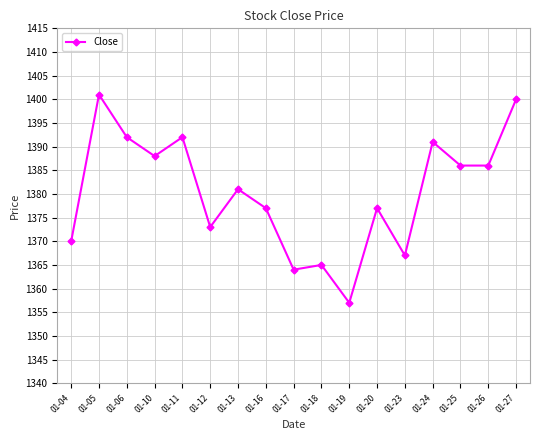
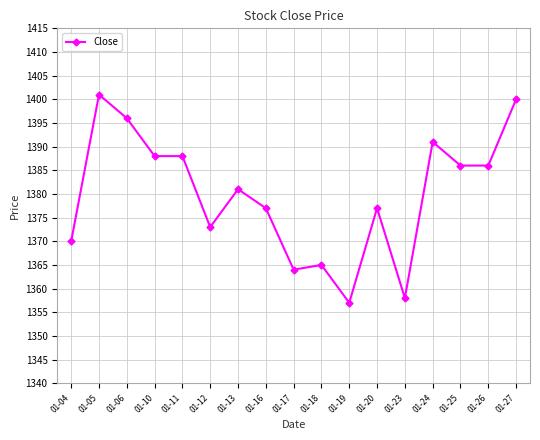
01-06: 1392 -> 1396
01-11: 1392 -> 1388
01-23: 1367 -> 1358
